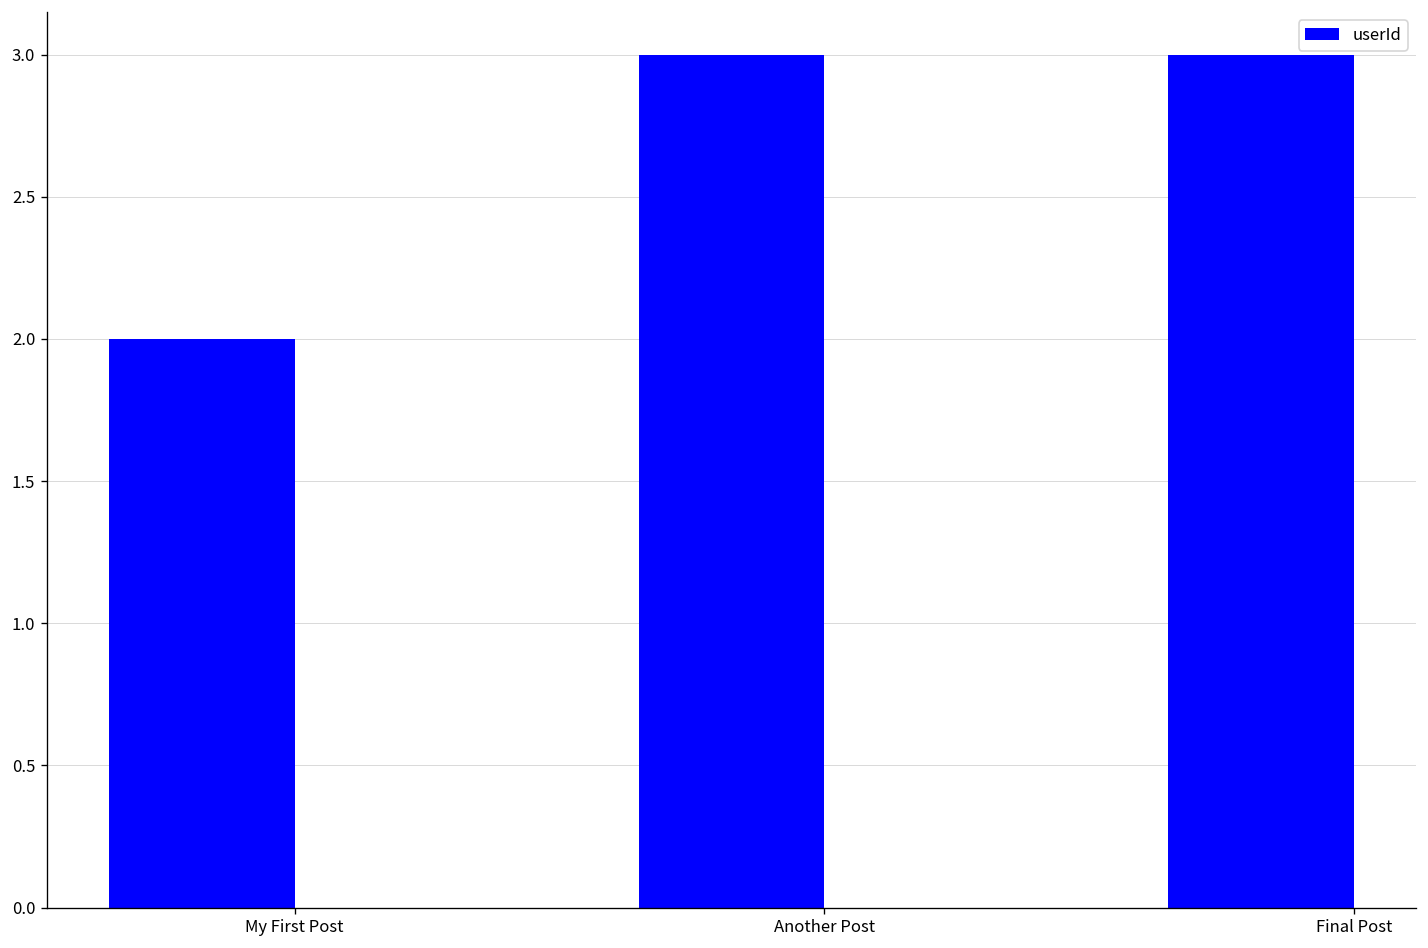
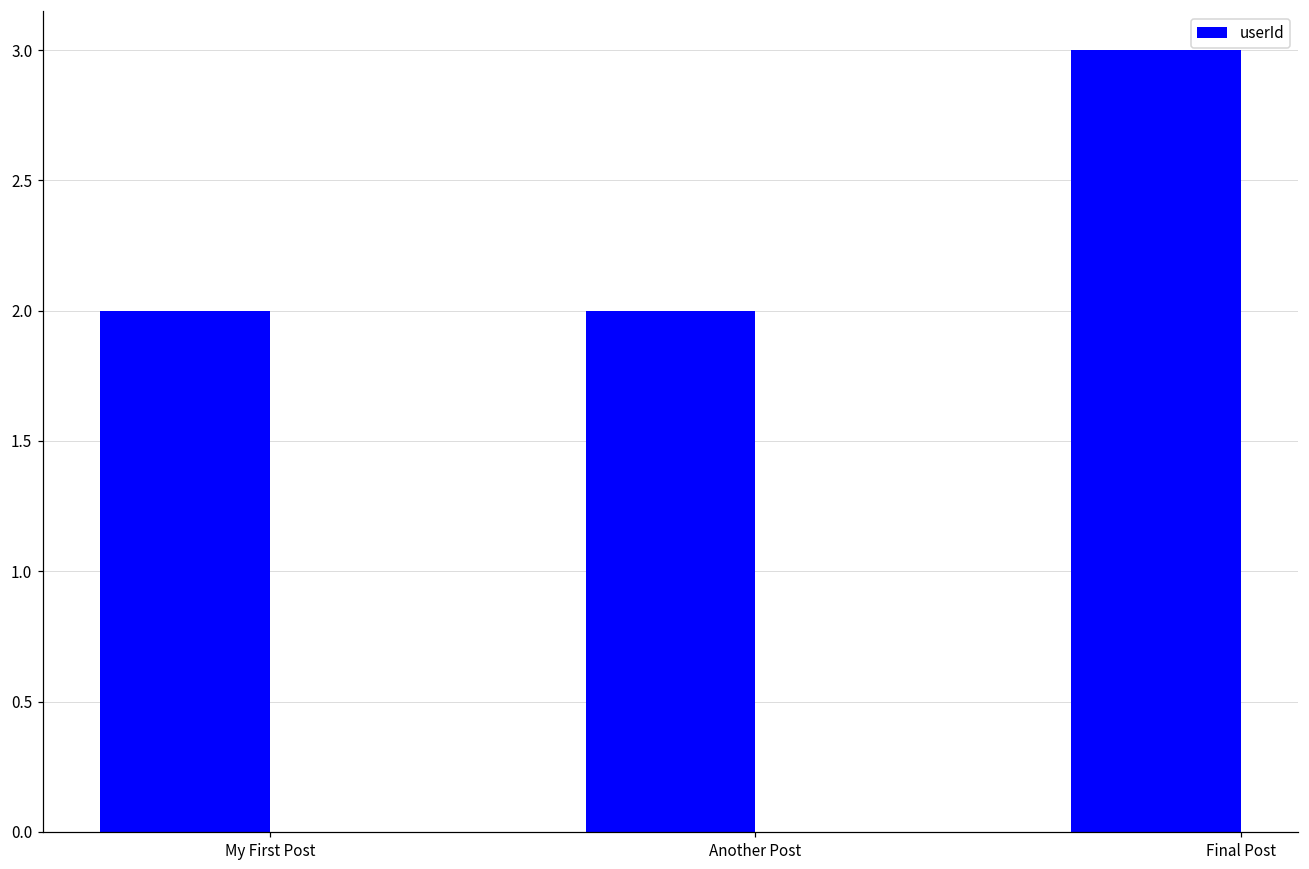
Another Post: 3 -> 2
